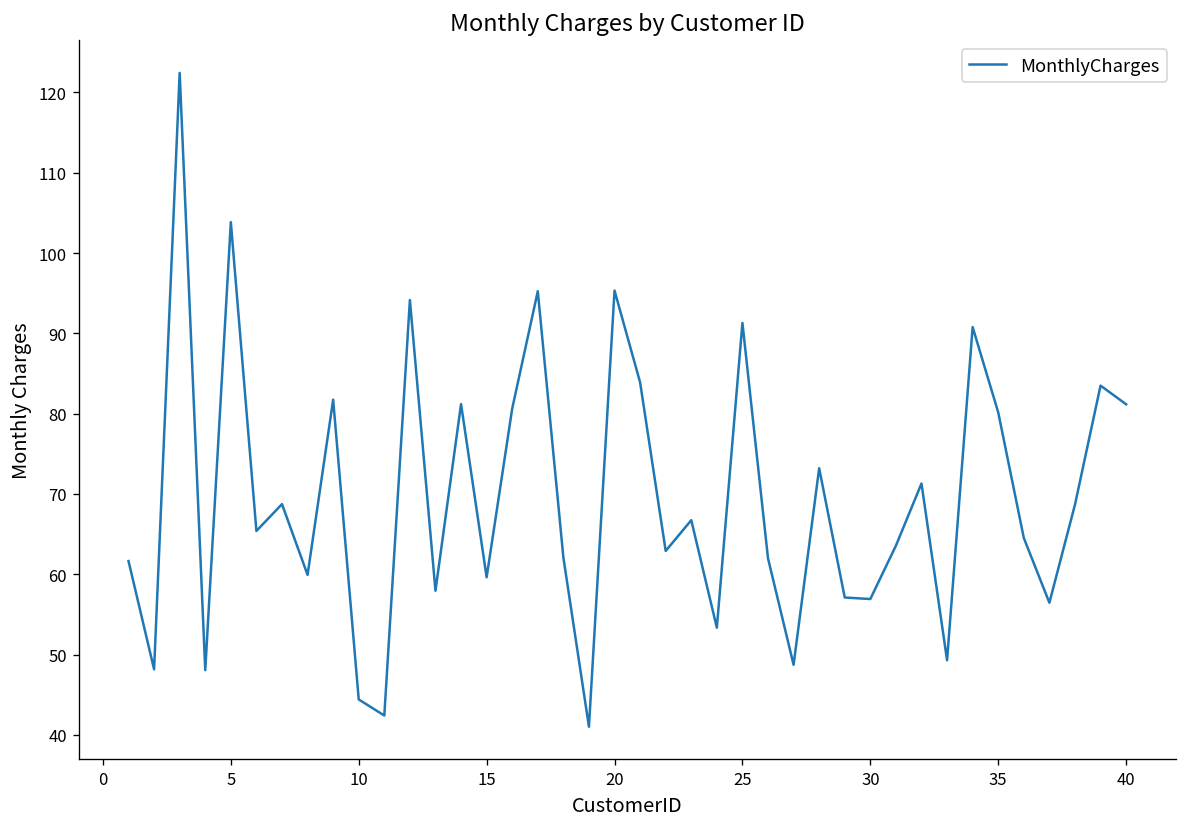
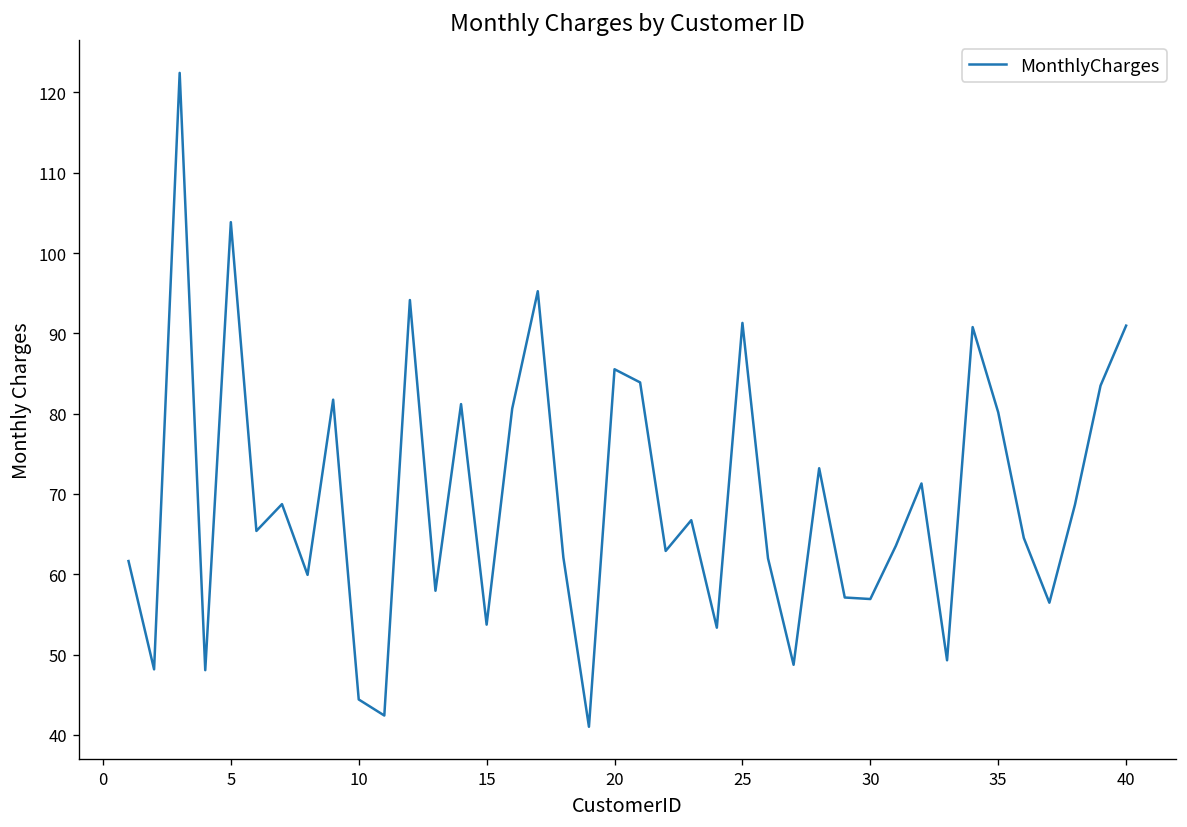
15: 60 -> 54
20: 95 -> 86
40: 81 -> 91
